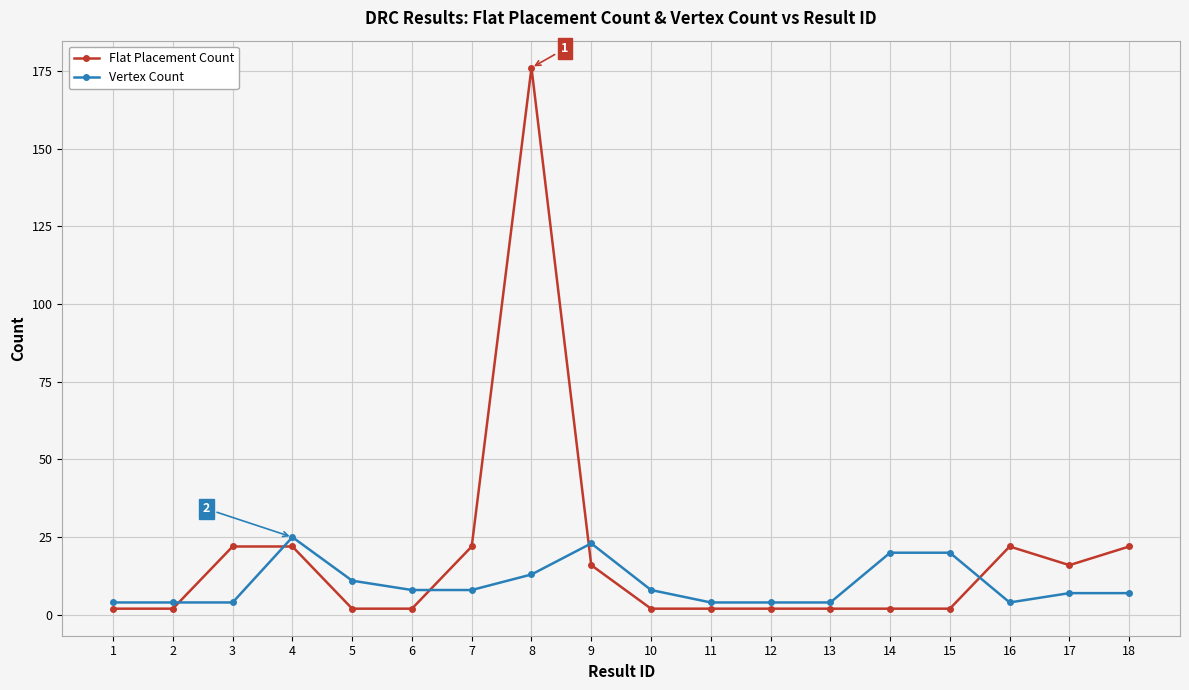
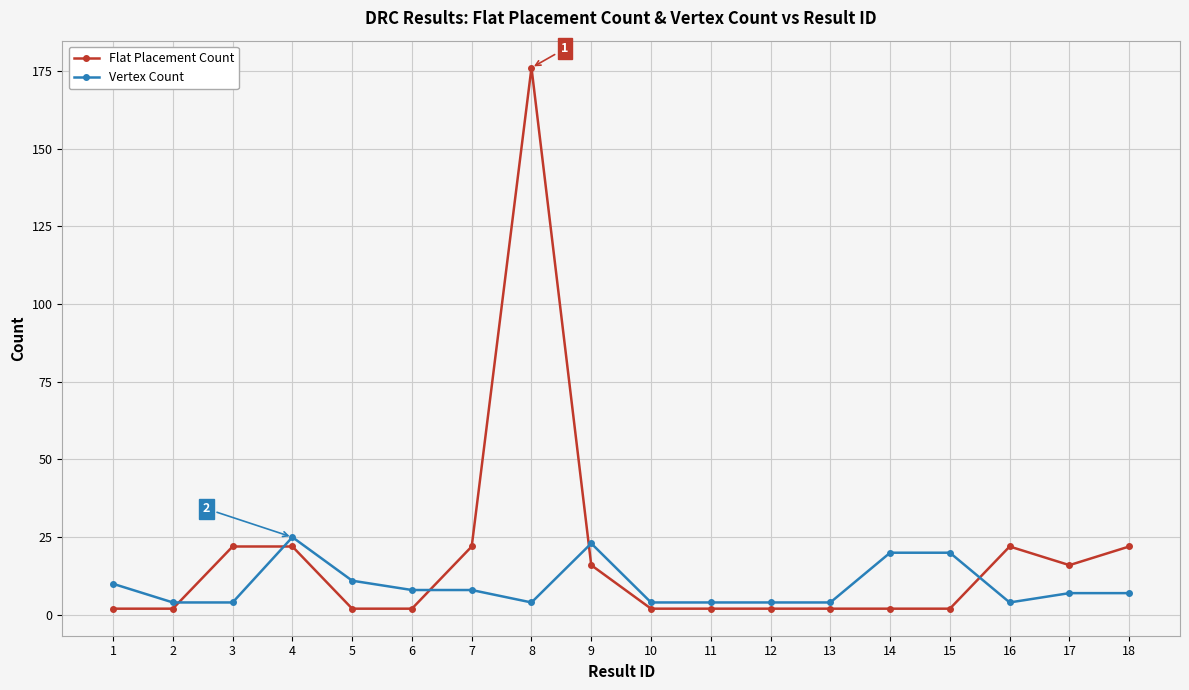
Vertex Count, 1: 4 -> 10
Vertex Count, 8: 13 -> 4
Vertex Count, 10: 8 -> 4
